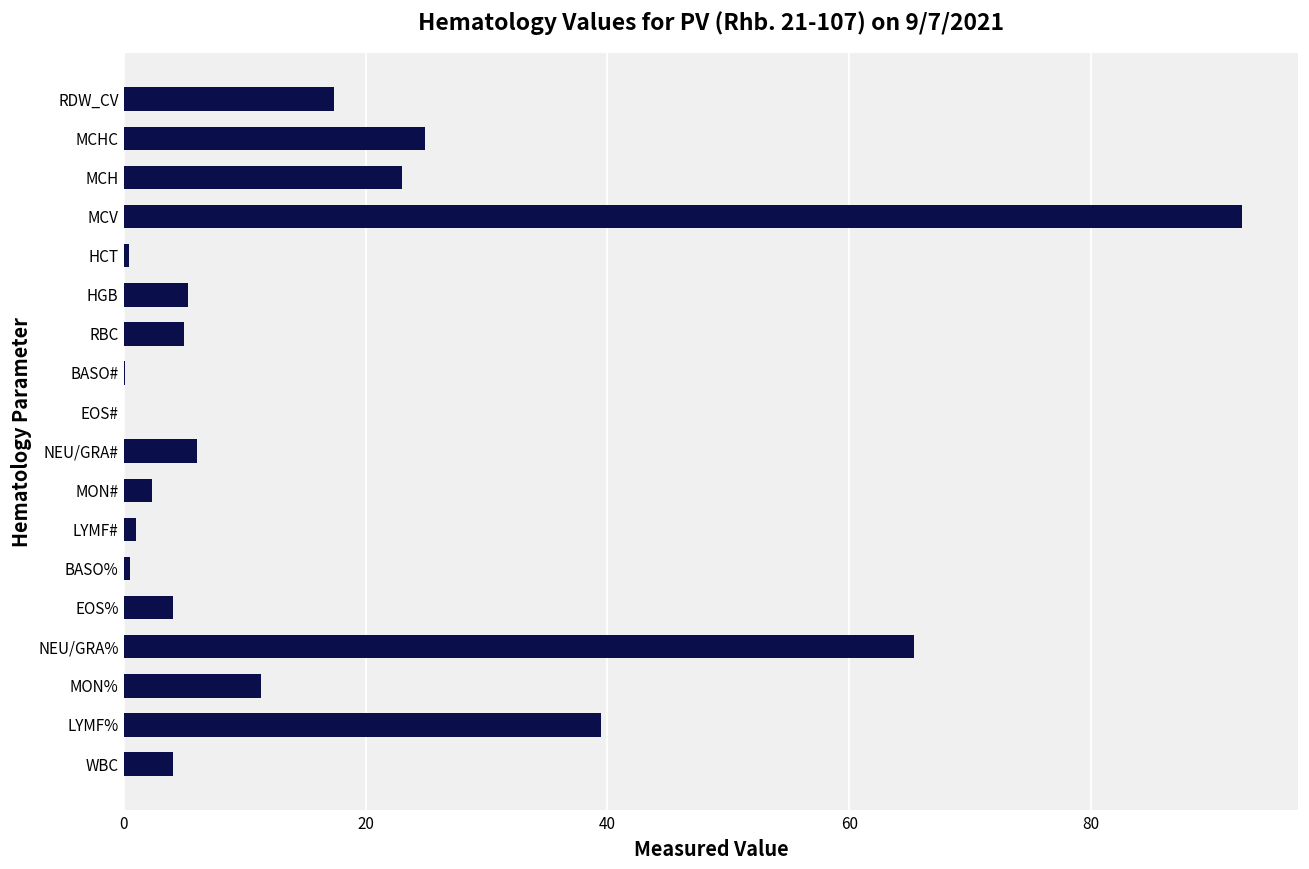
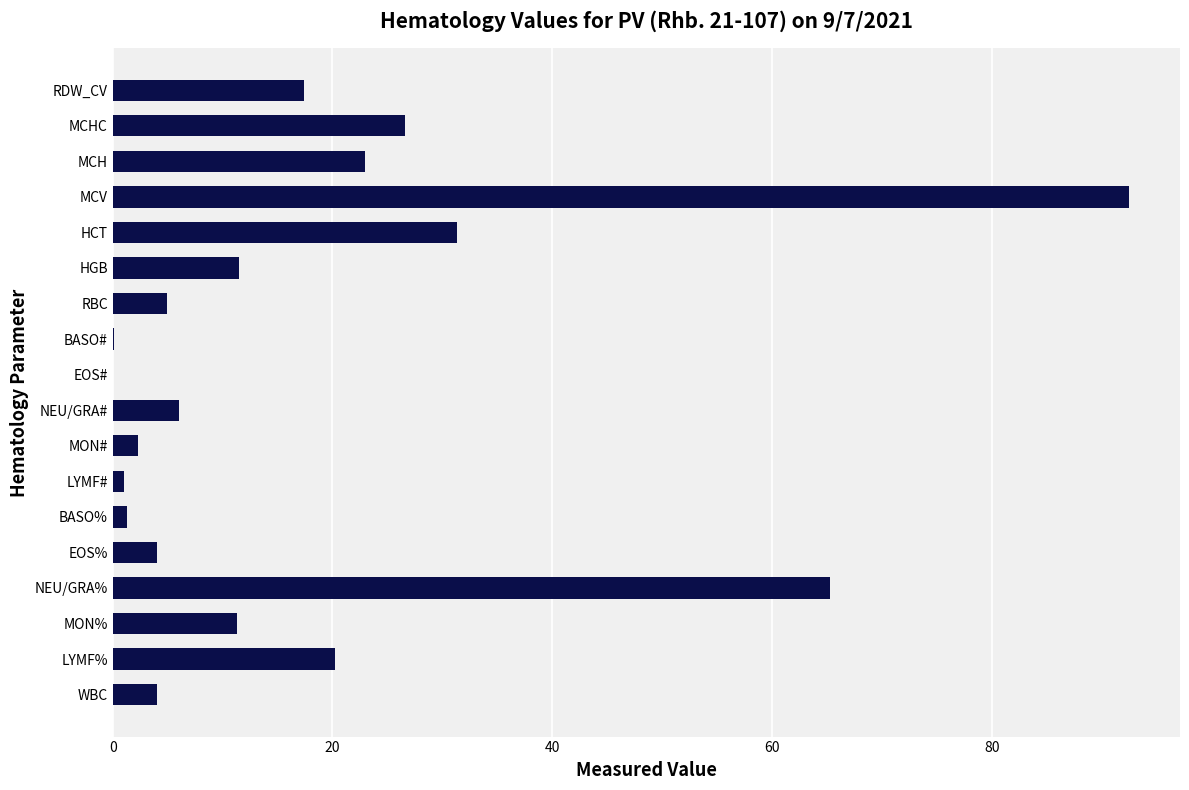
MCHC: 24.9 -> 26.6
HCT: 0.5 -> 31.4
HGB: 5.3 -> 11.5
BASO%: 0.5 -> 1.3
LYMF%: 39.5 -> 20.3
